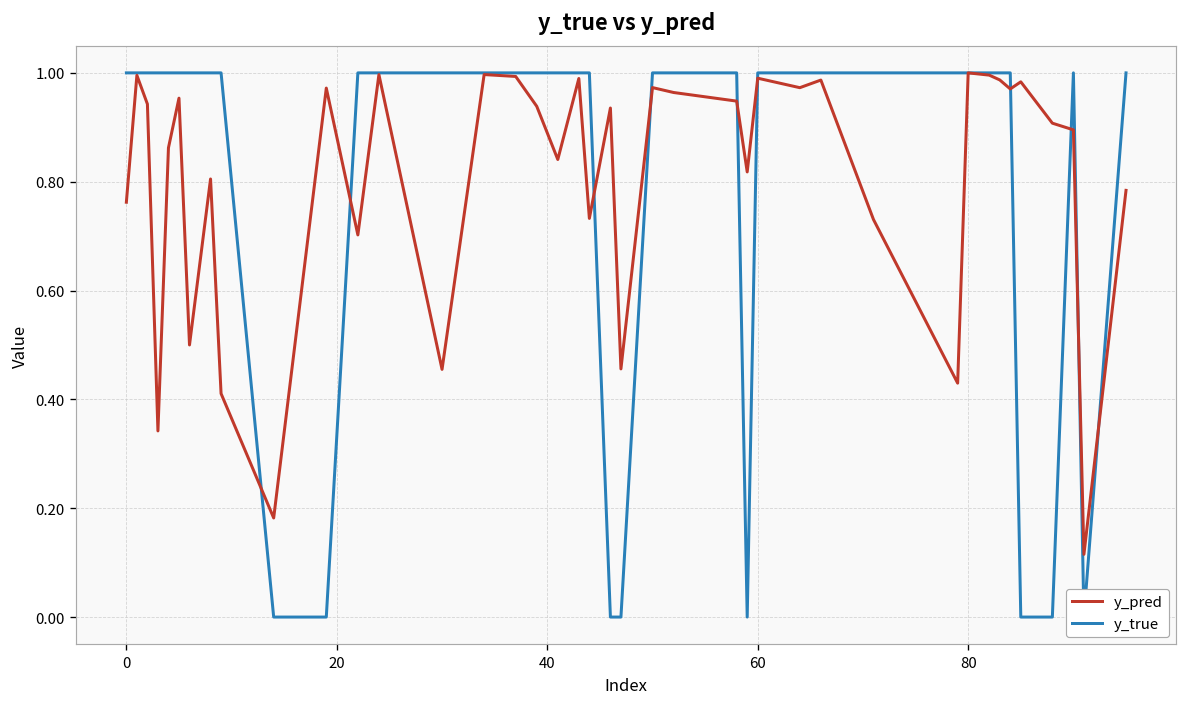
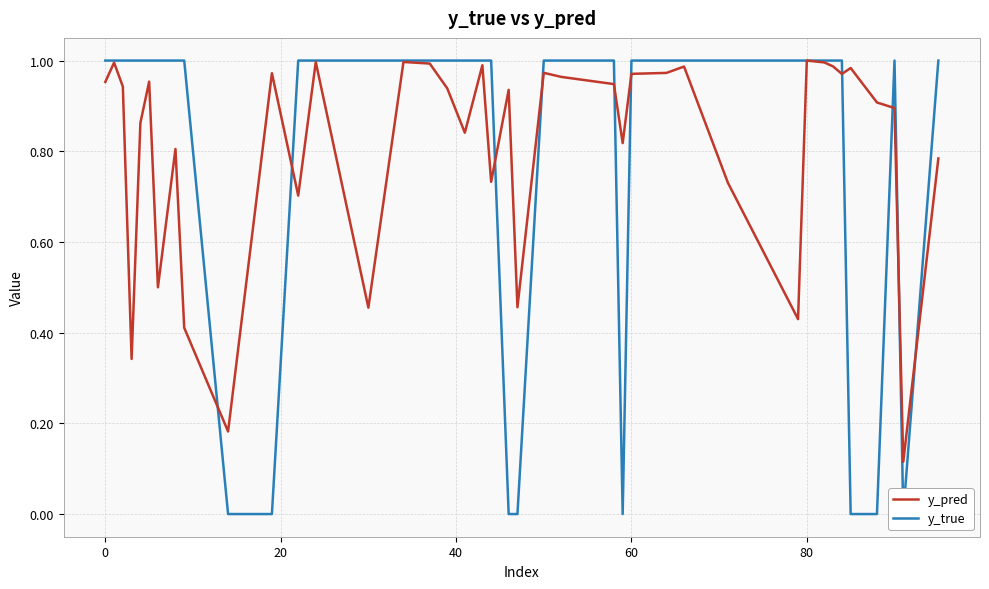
y_pred, 0: 0.76 -> 0.95
y_pred, 60: 0.99 -> 0.97
